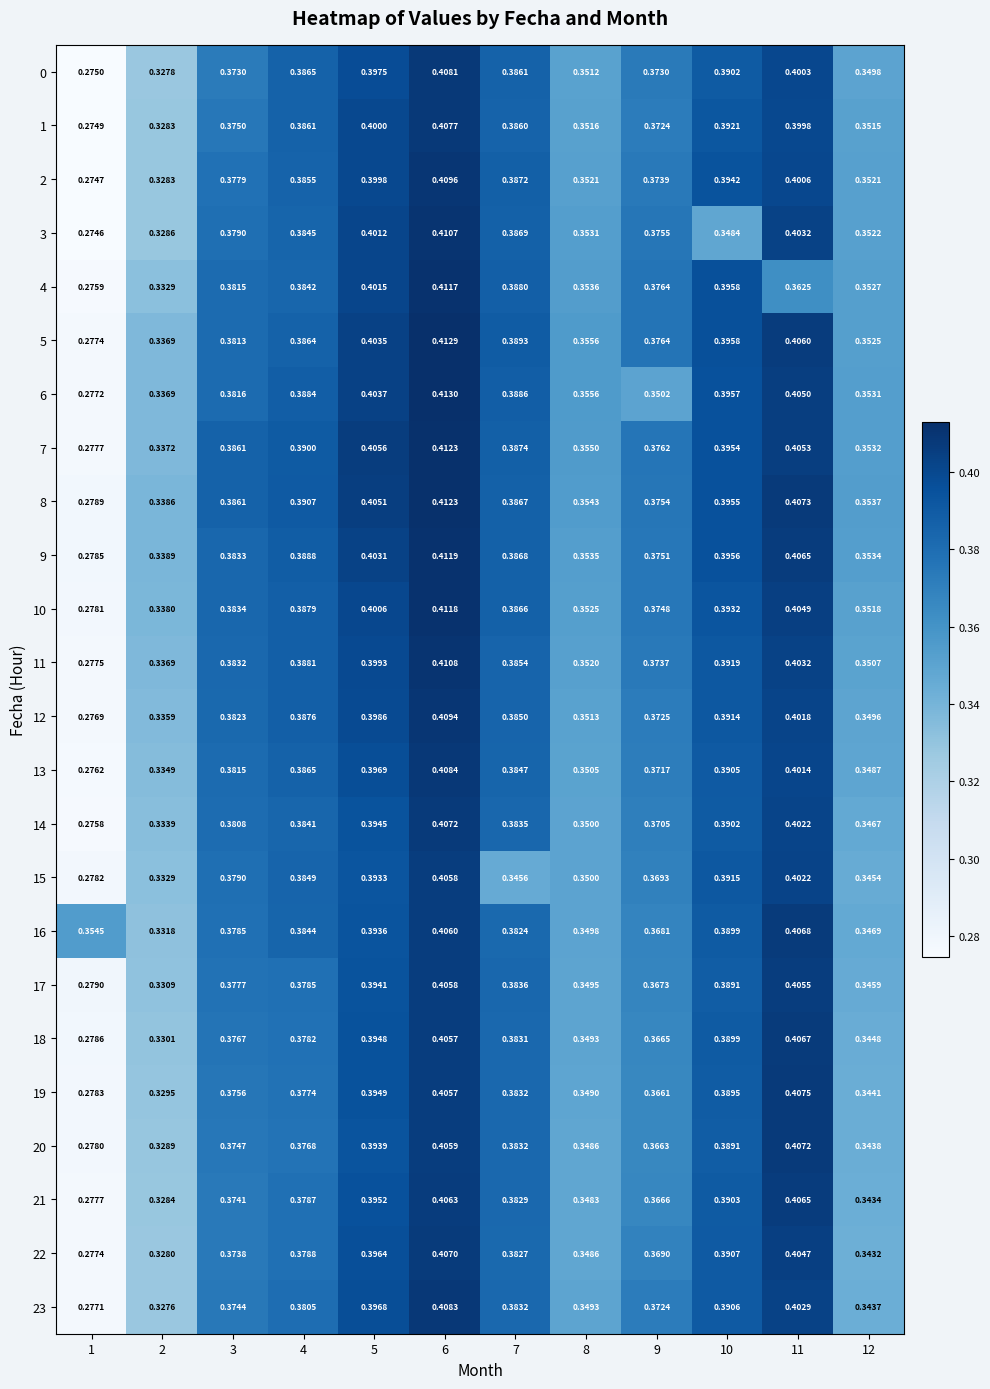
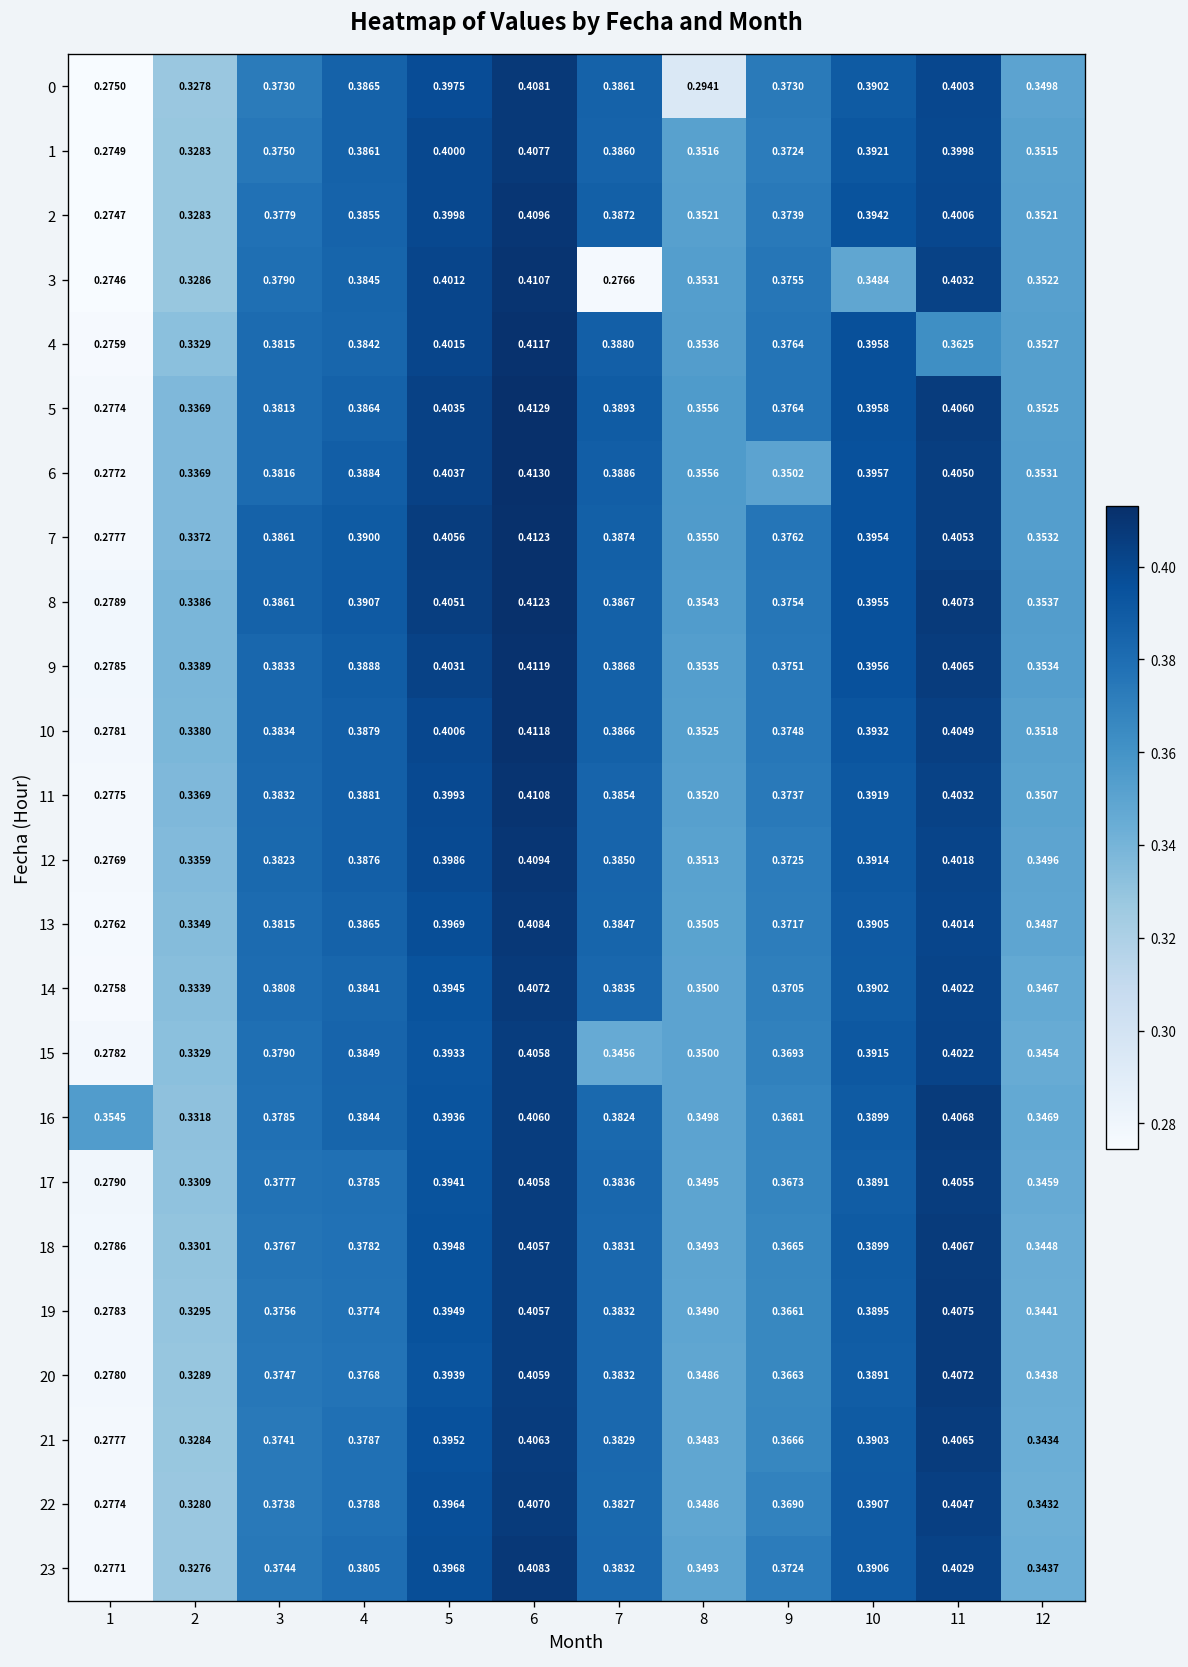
0, 8: 0.3512 -> 0.2941
3, 7: 0.3869 -> 0.2766
